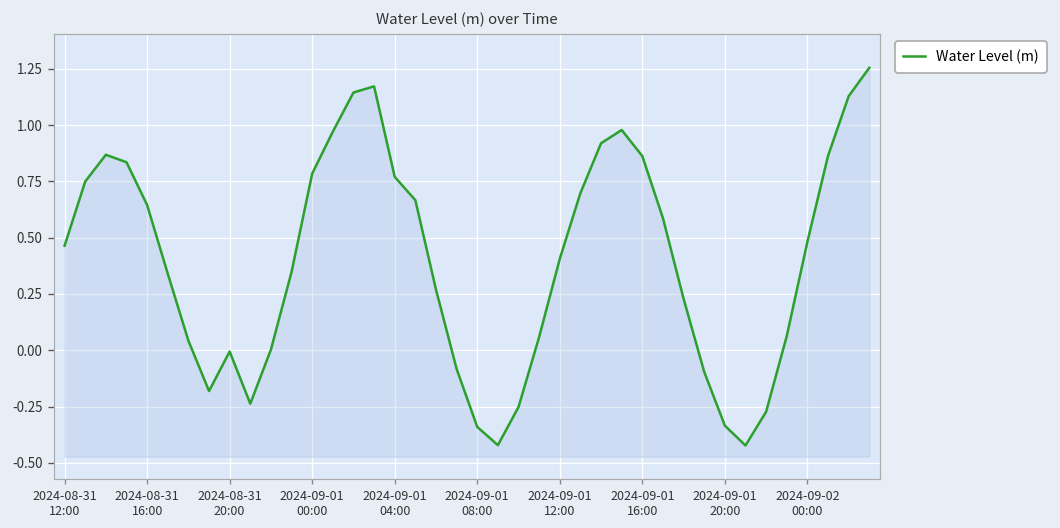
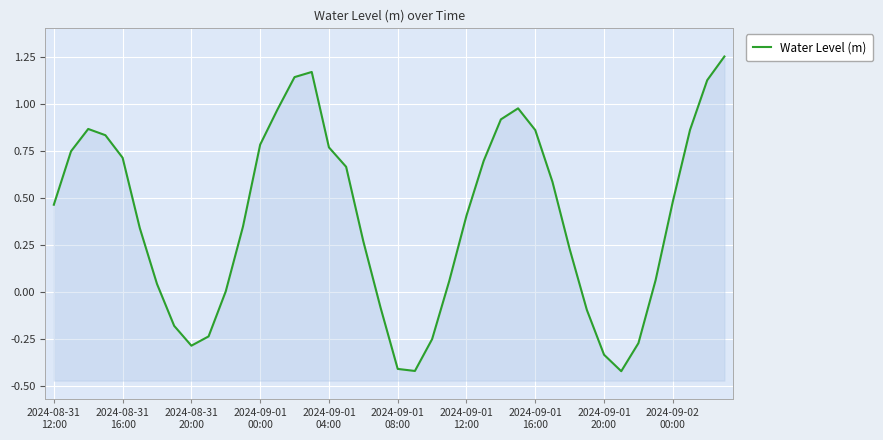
2024-08-31 16:00: 0.64 -> 0.71
2024-08-31 20:00: -0.01 -> -0.29
2024-09-01 08:00: -0.34 -> -0.41
